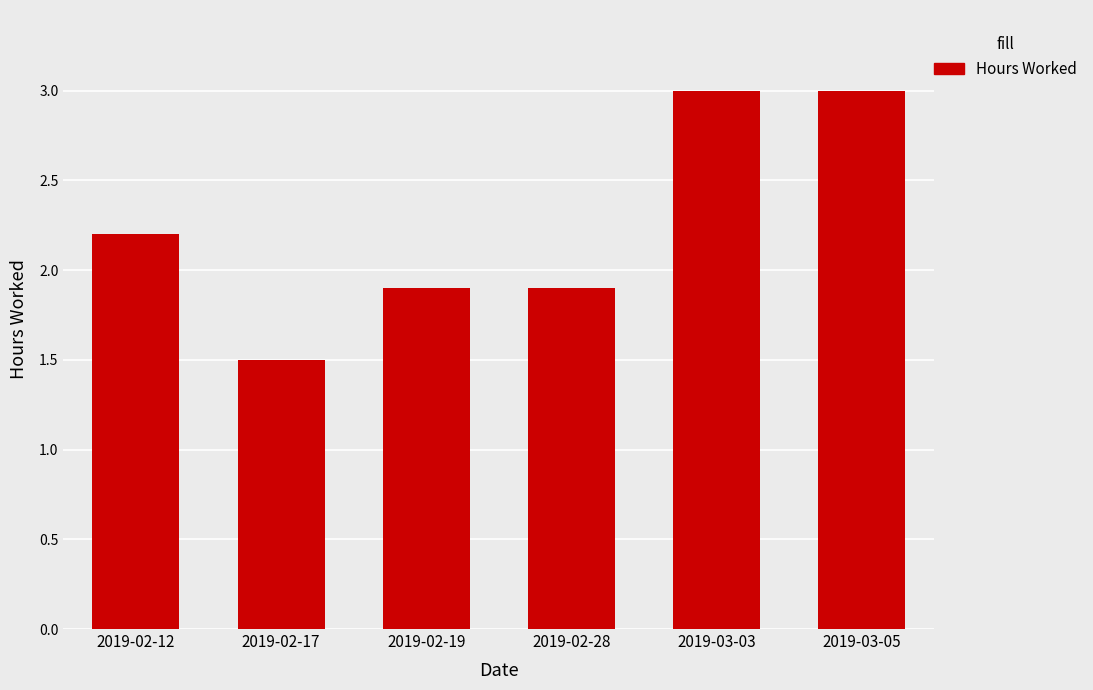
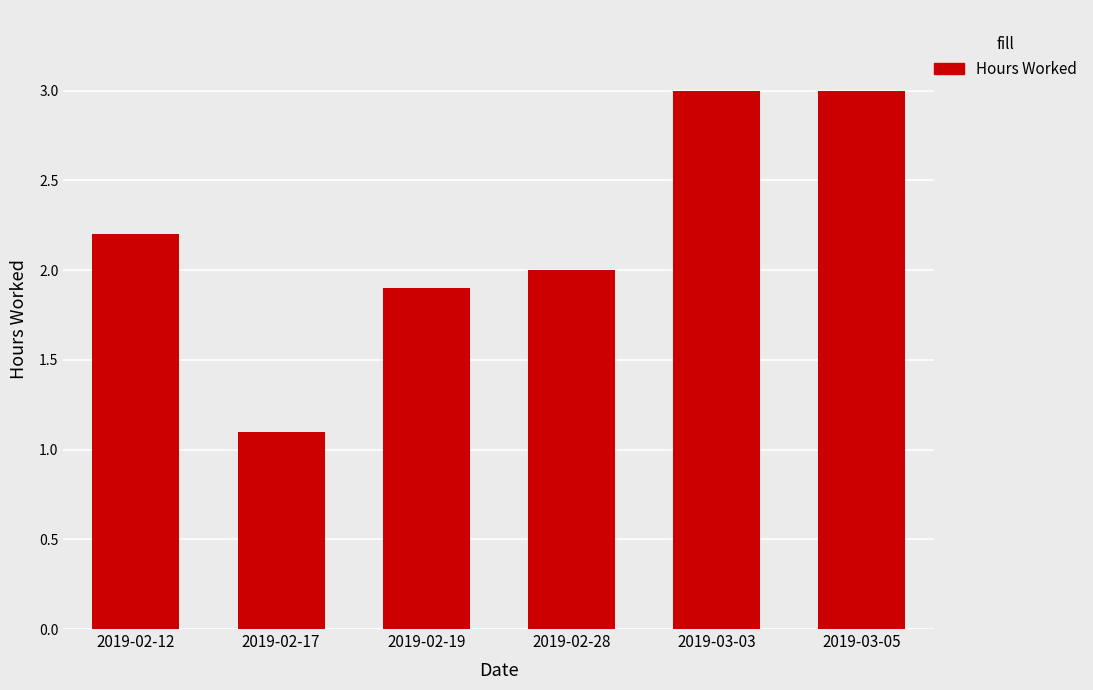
2019-02-17: 1.5 -> 1.1
2019-02-28: 1.9 -> 2.0
